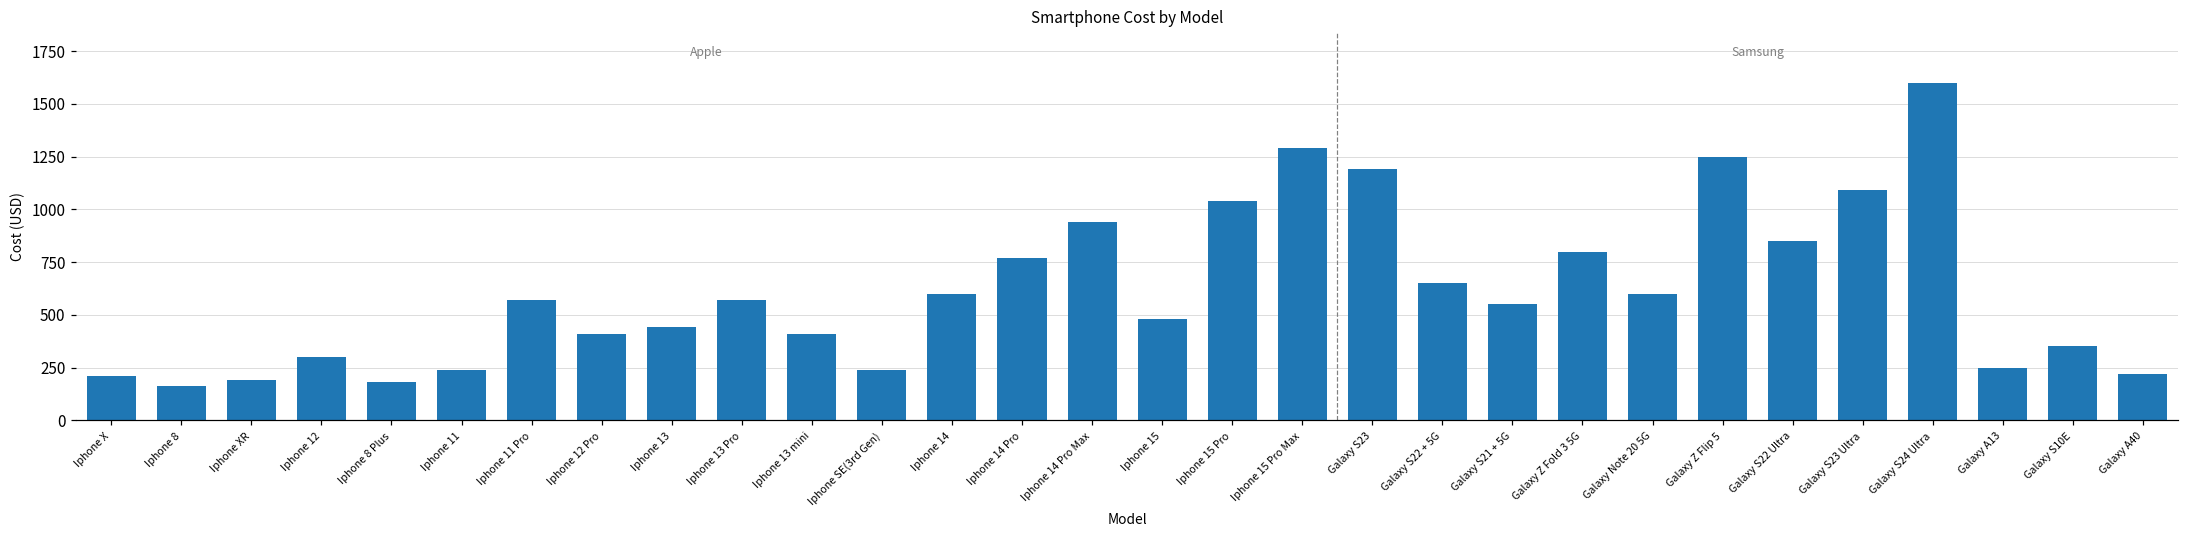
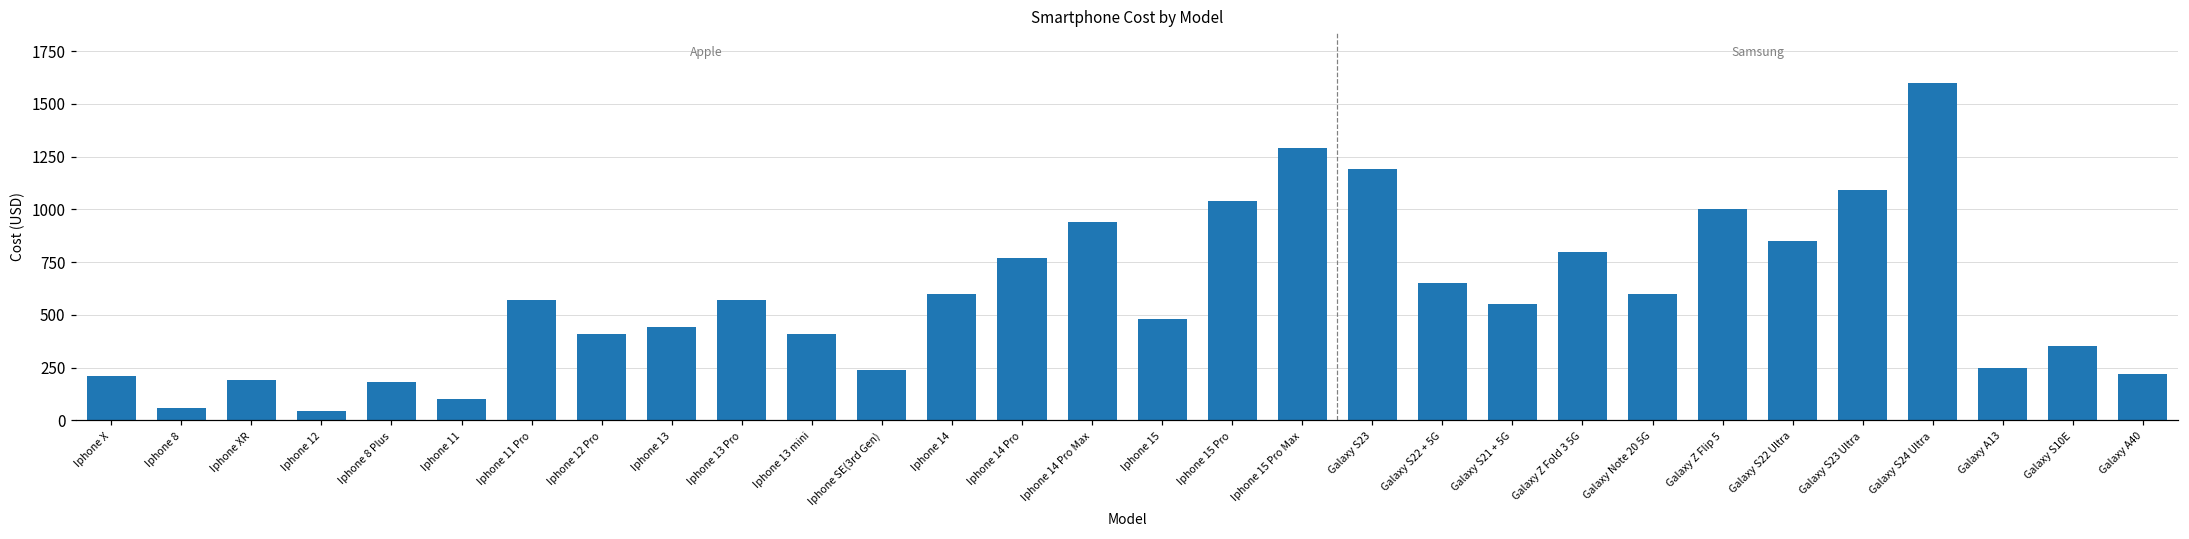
Iphone 8: 160 -> 60
Iphone 12: 300 -> 50
Iphone 11: 240 -> 100
Galaxy Z Flip 5: 1250 -> 1000
